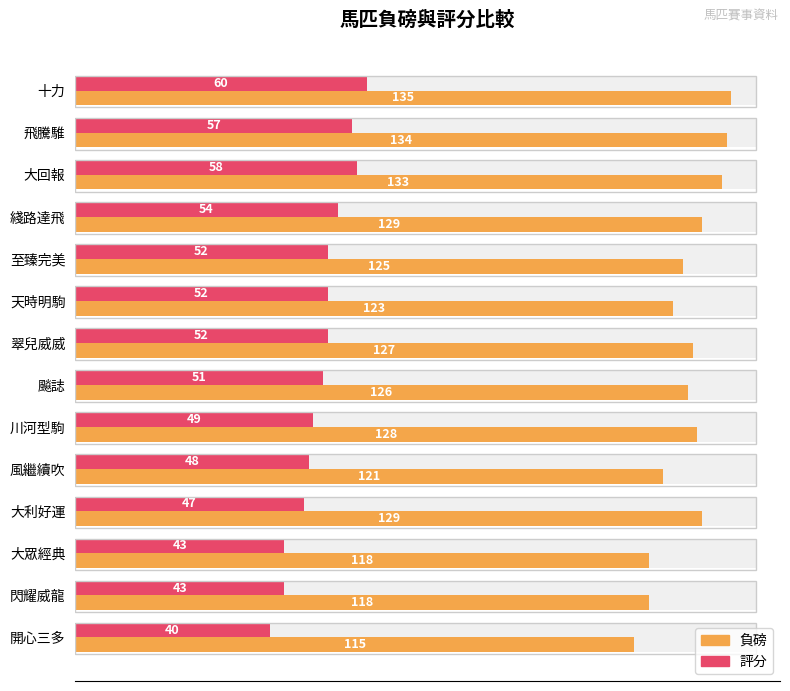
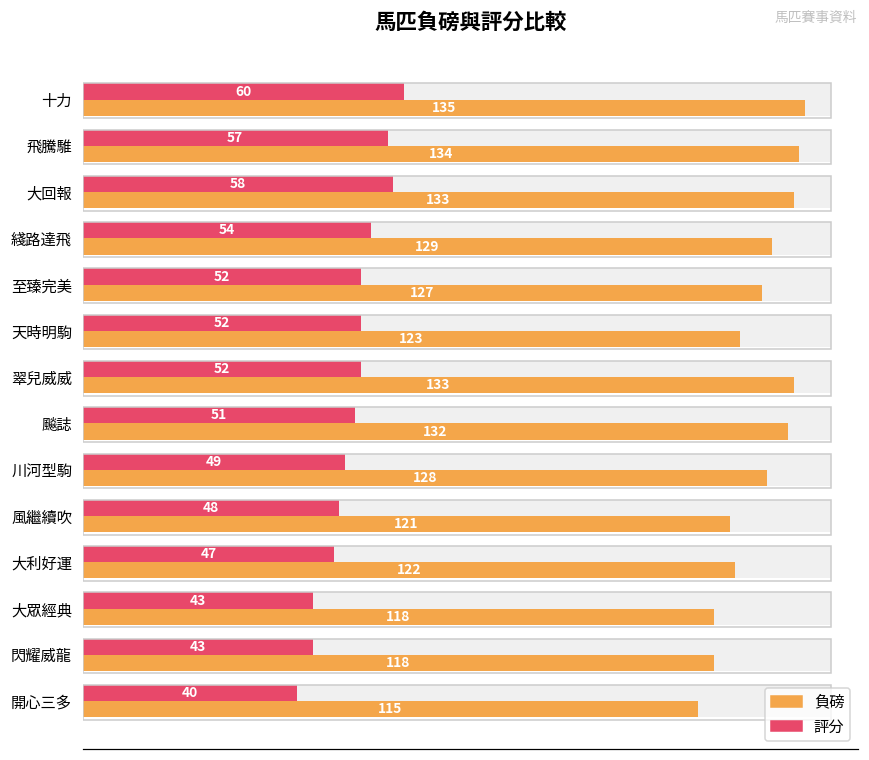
負磅, 至臻完美: 125 -> 127
負磅, 翠兒威威: 127 -> 133
負磅, 飈誌: 126 -> 132
負磅, 大利好運: 129 -> 122
